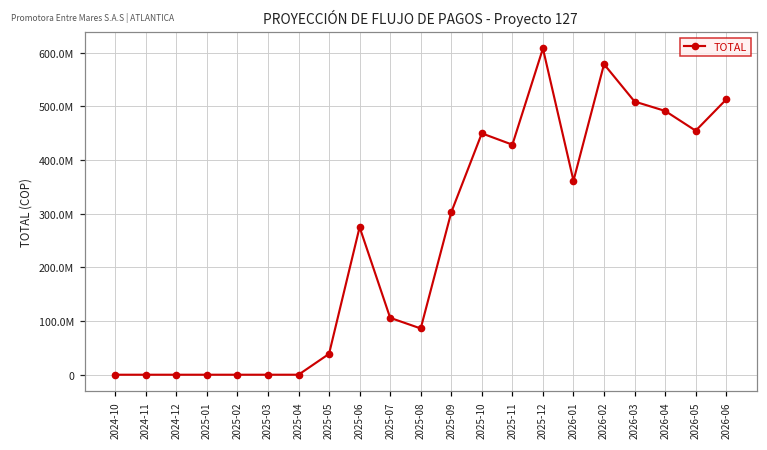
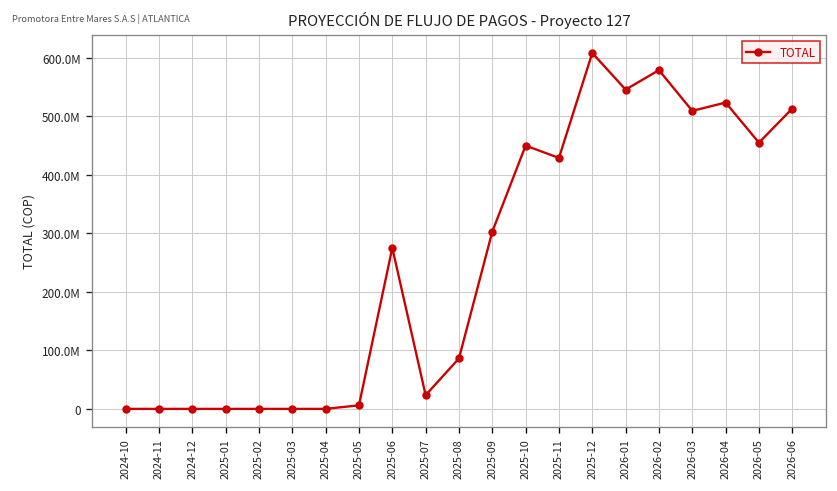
2025-05: 40000000 -> 10000000
2025-07: 110000000 -> 20000000
2026-01: 360000000 -> 550000000
2026-04: 490000000 -> 520000000
